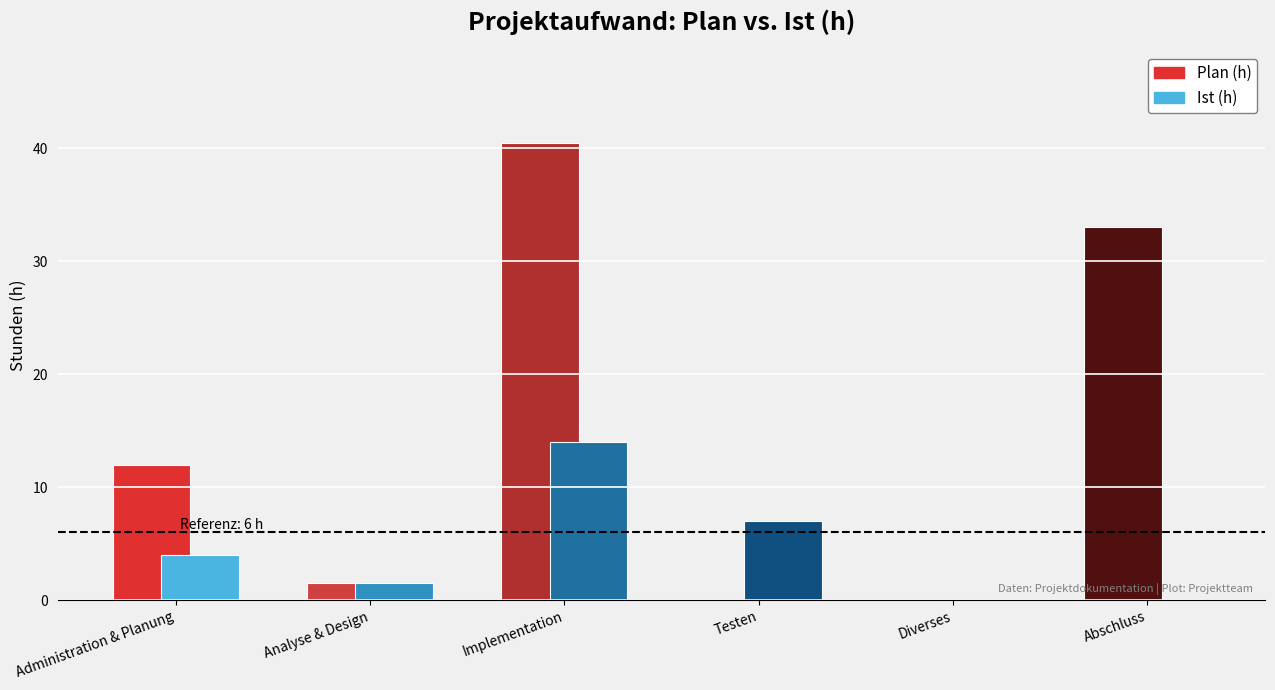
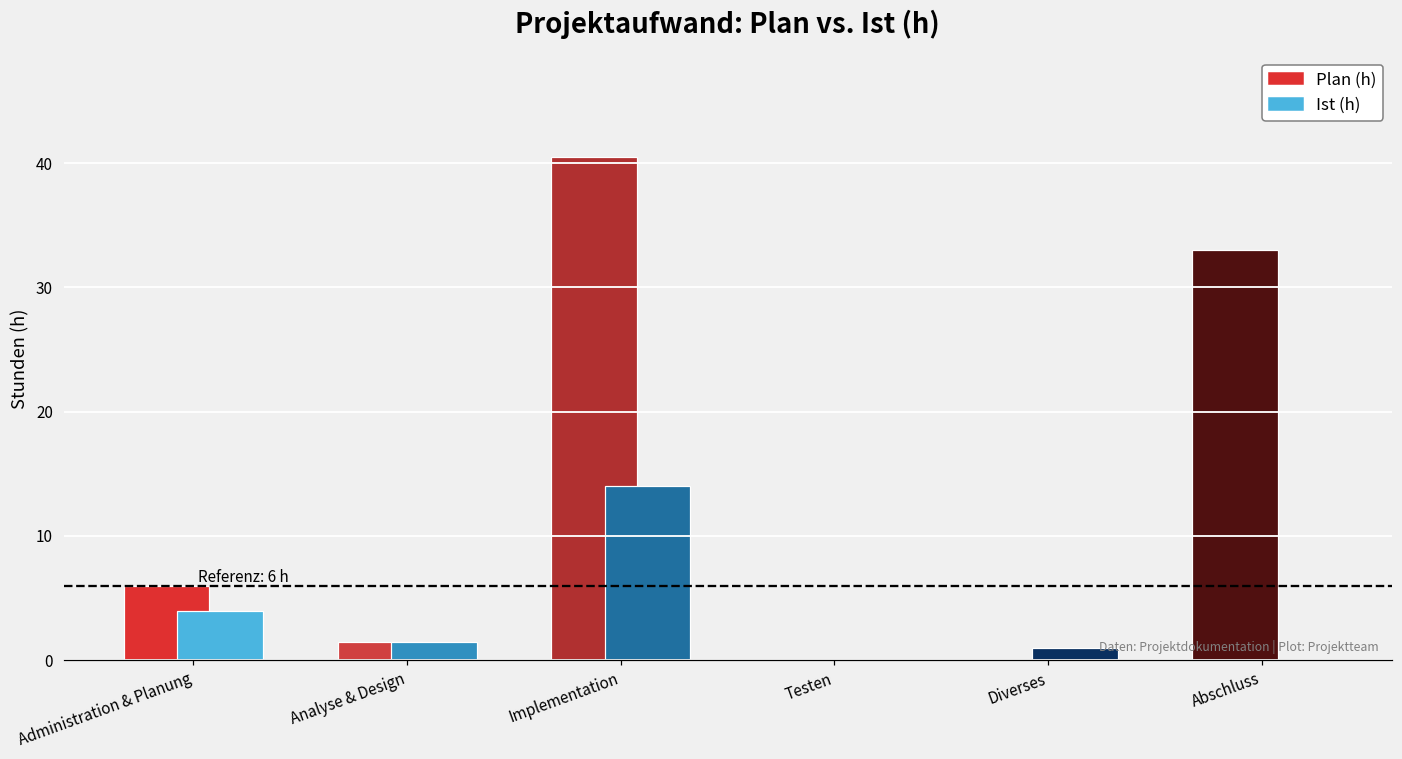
Plan (h), Administration & Planung: 12 -> 6
Ist (h), Testen: 7 -> 0
Ist (h), Diverses: 0 -> 1
